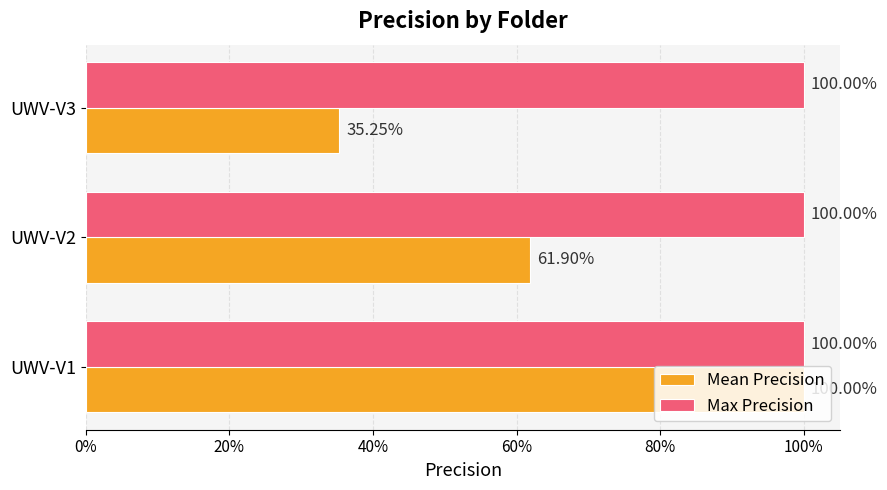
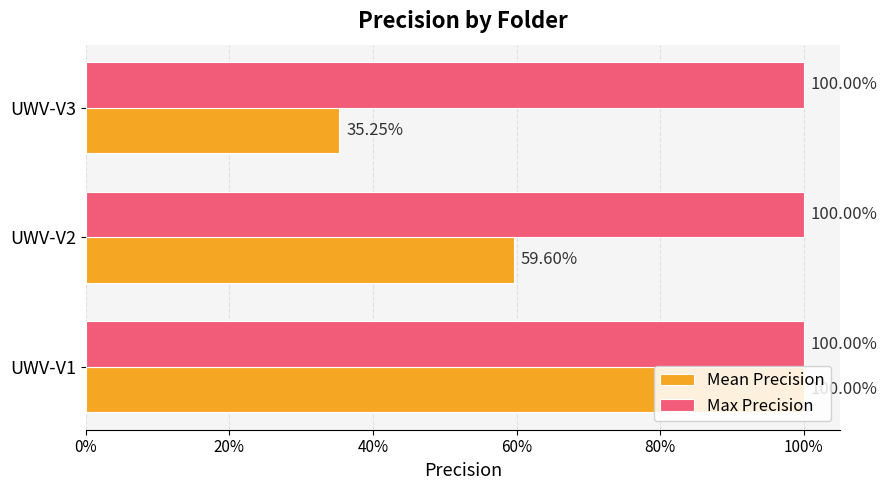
Mean Precision, UWV-V2: 61.90% -> 59.60%
